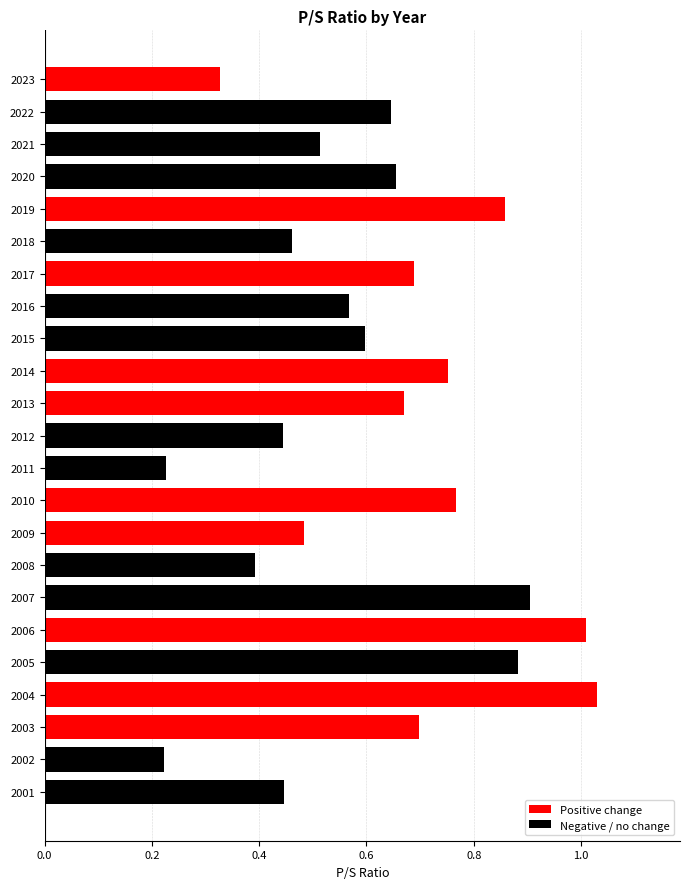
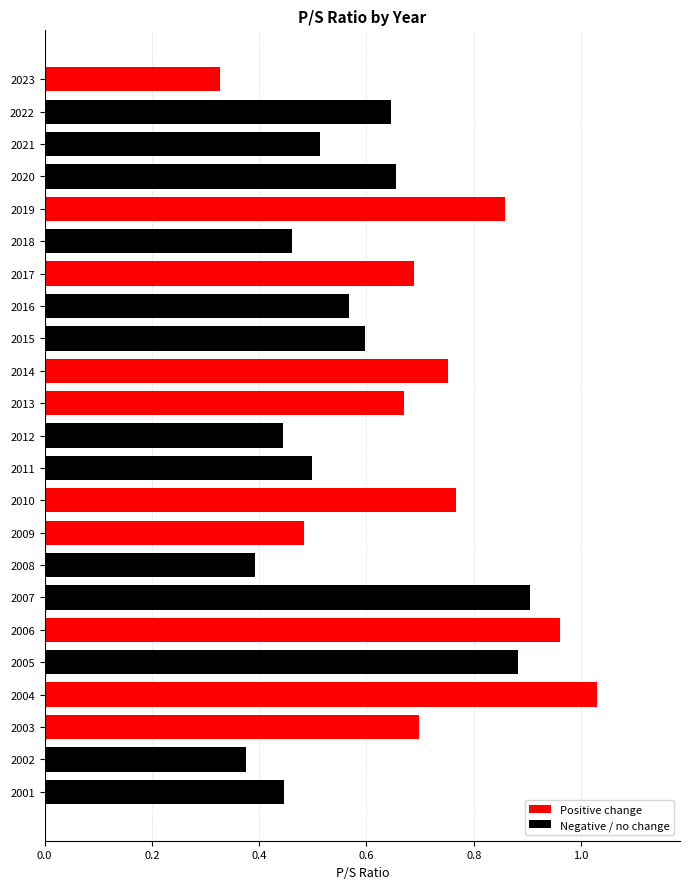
2011: 0.23 -> 0.50
2006: 1.01 -> 0.96
2002: 0.22 -> 0.38
